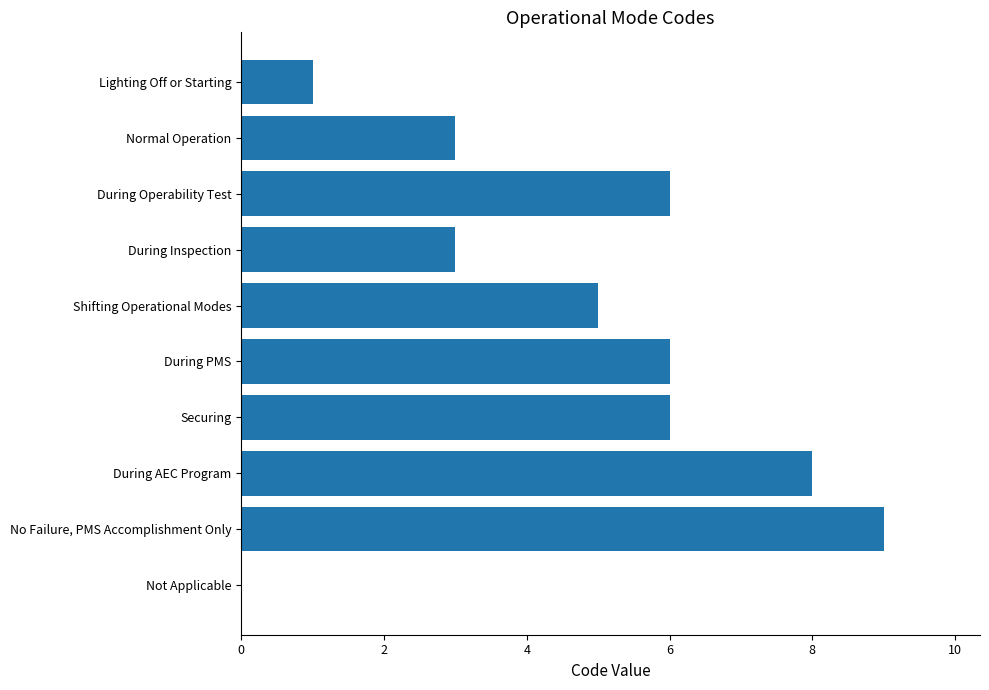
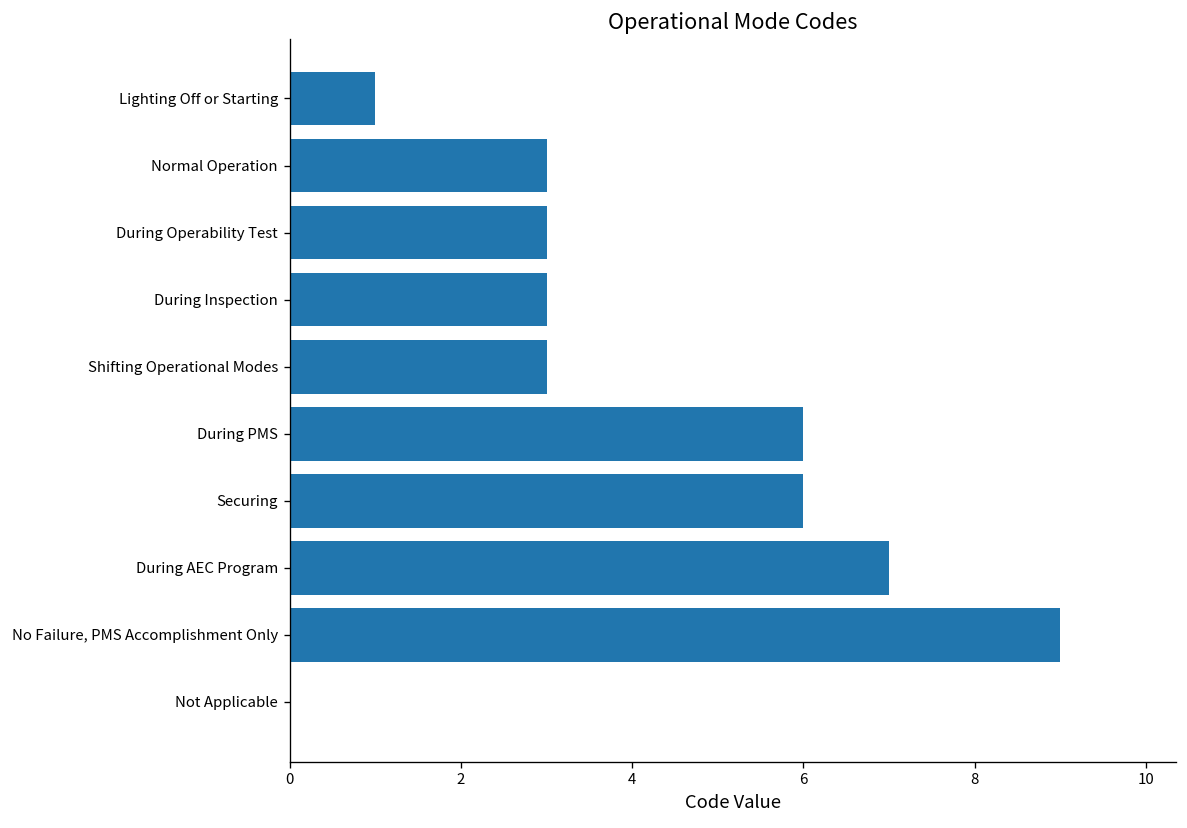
During Operability Test: 6 -> 3
Shifting Operational Modes: 5 -> 3
During AEC Program: 8 -> 7
